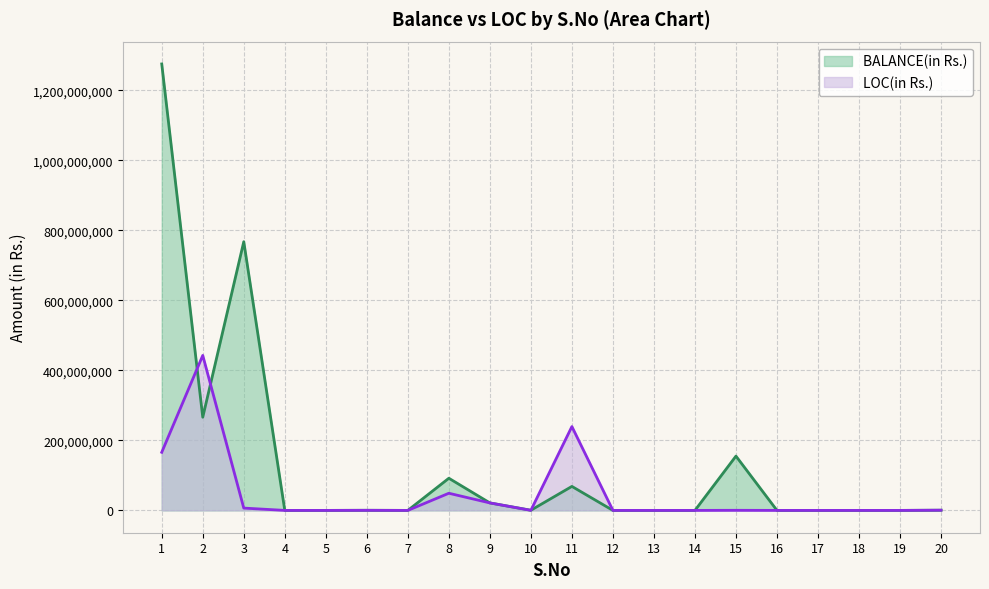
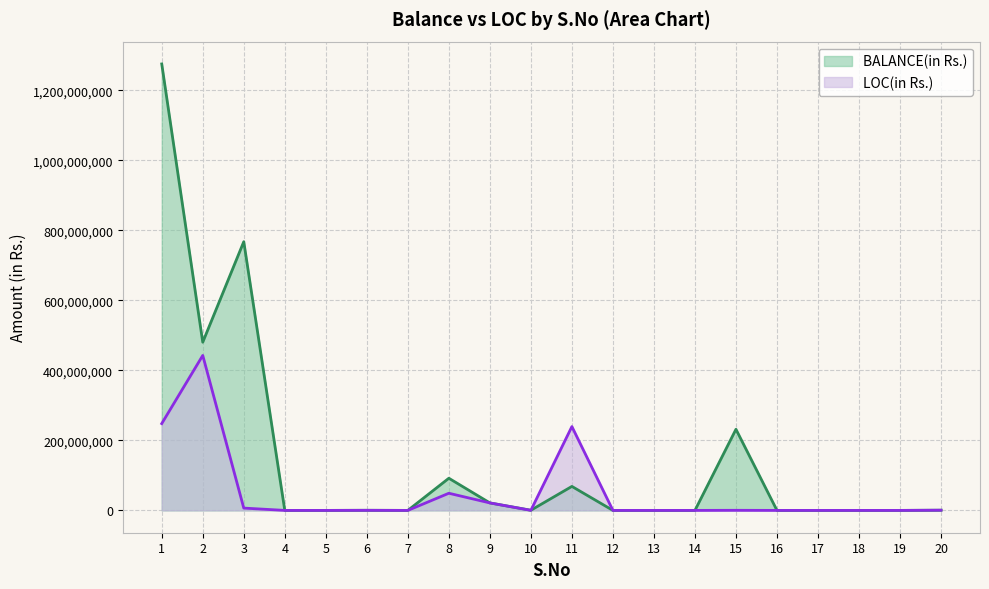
LOC(in Rs.), 1: 170,000,000 -> 250,000,000
BALANCE(in Rs.), 2: 270,000,000 -> 480,000,000
BALANCE(in Rs.), 15: 160,000,000 -> 230,000,000
